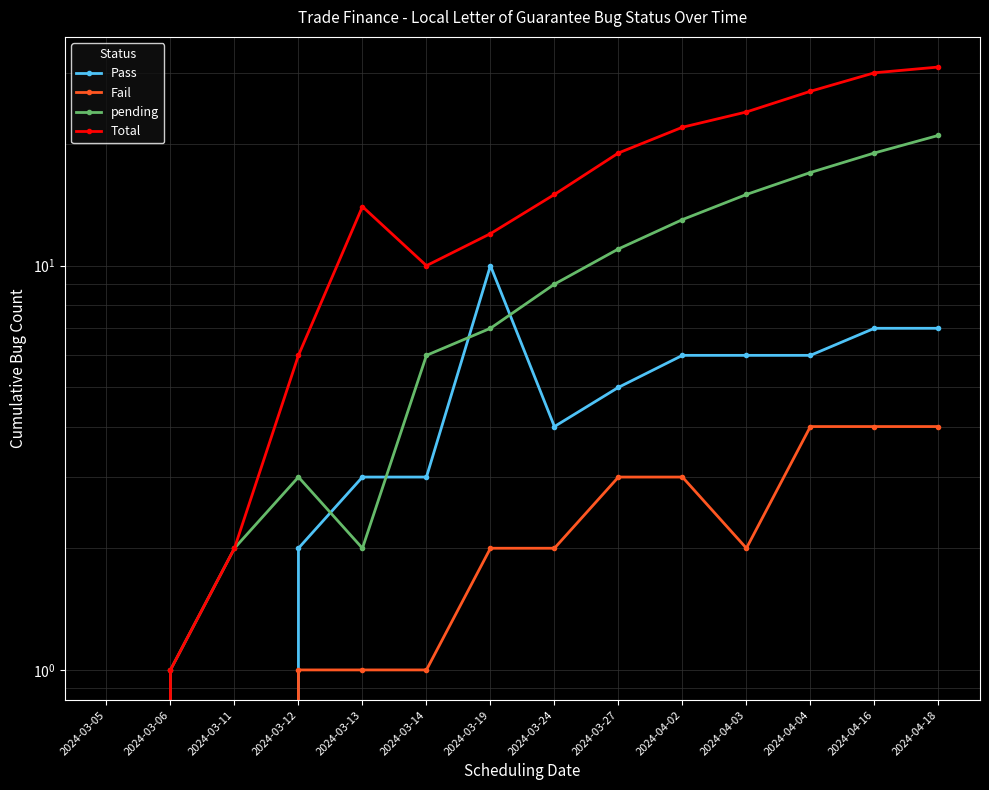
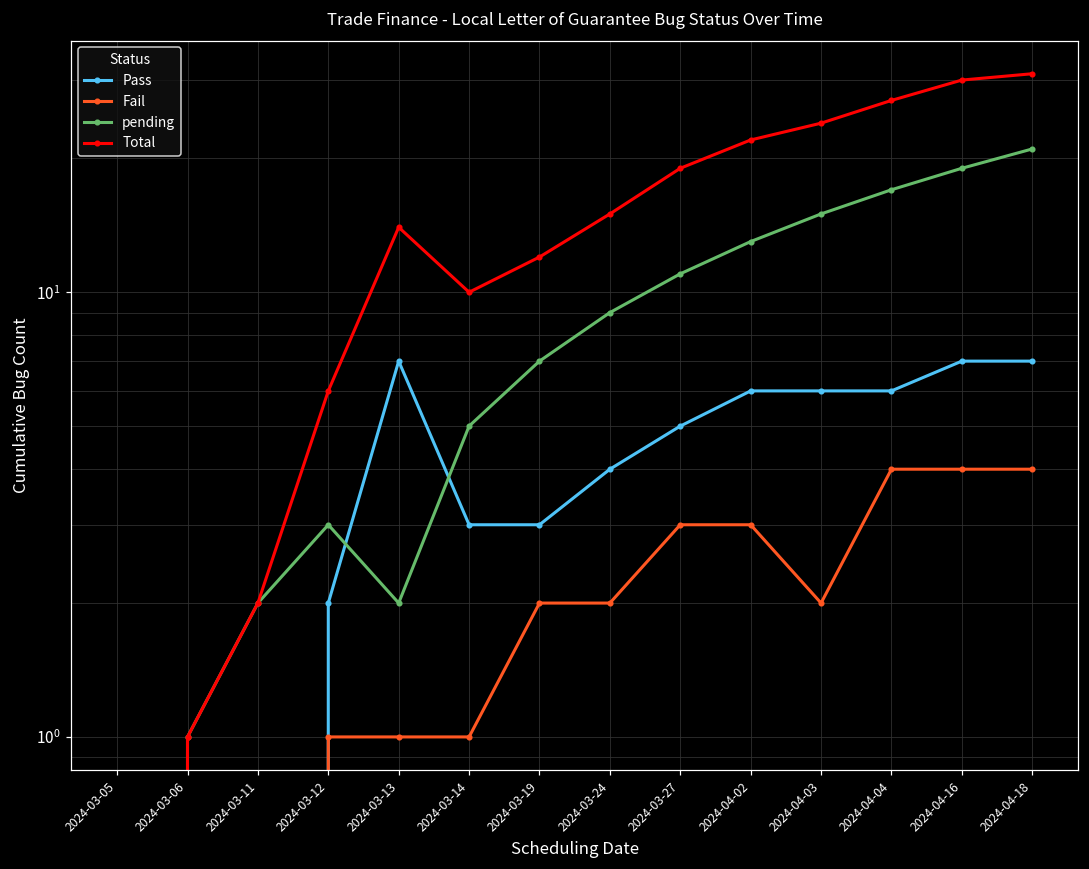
Pass, 2024-03-13: 3 -> 7
pending, 2024-03-14: 6 -> 5
Pass, 2024-03-19: 10 -> 3
